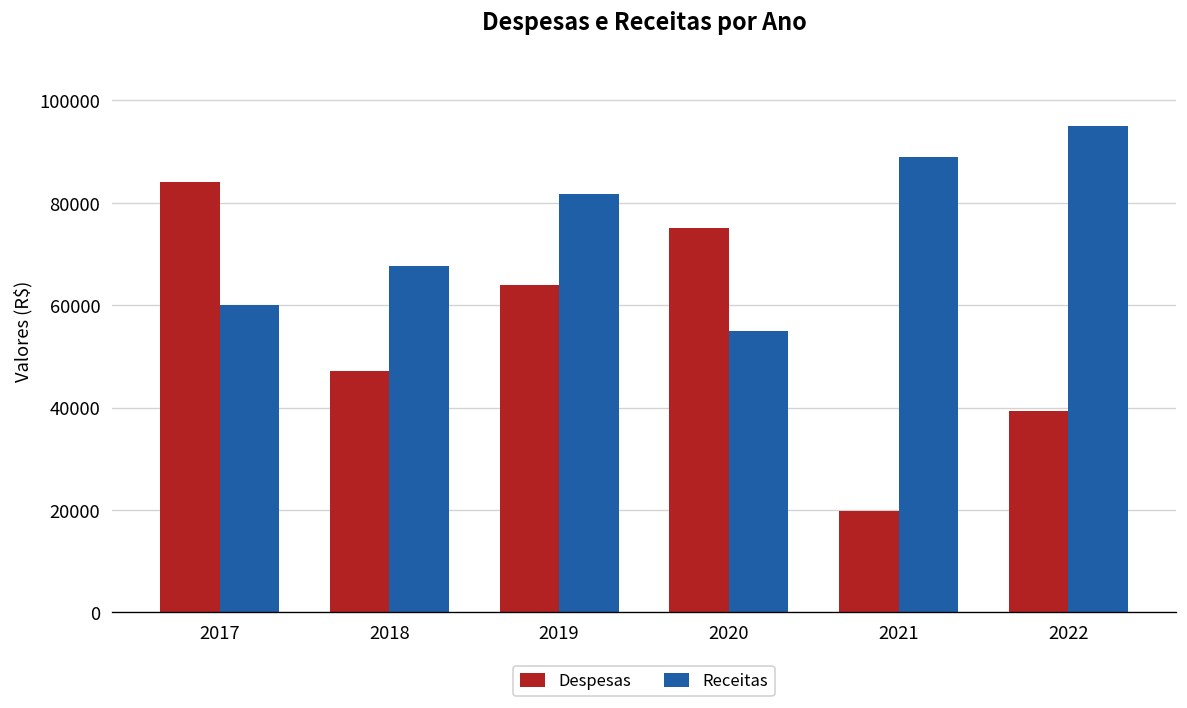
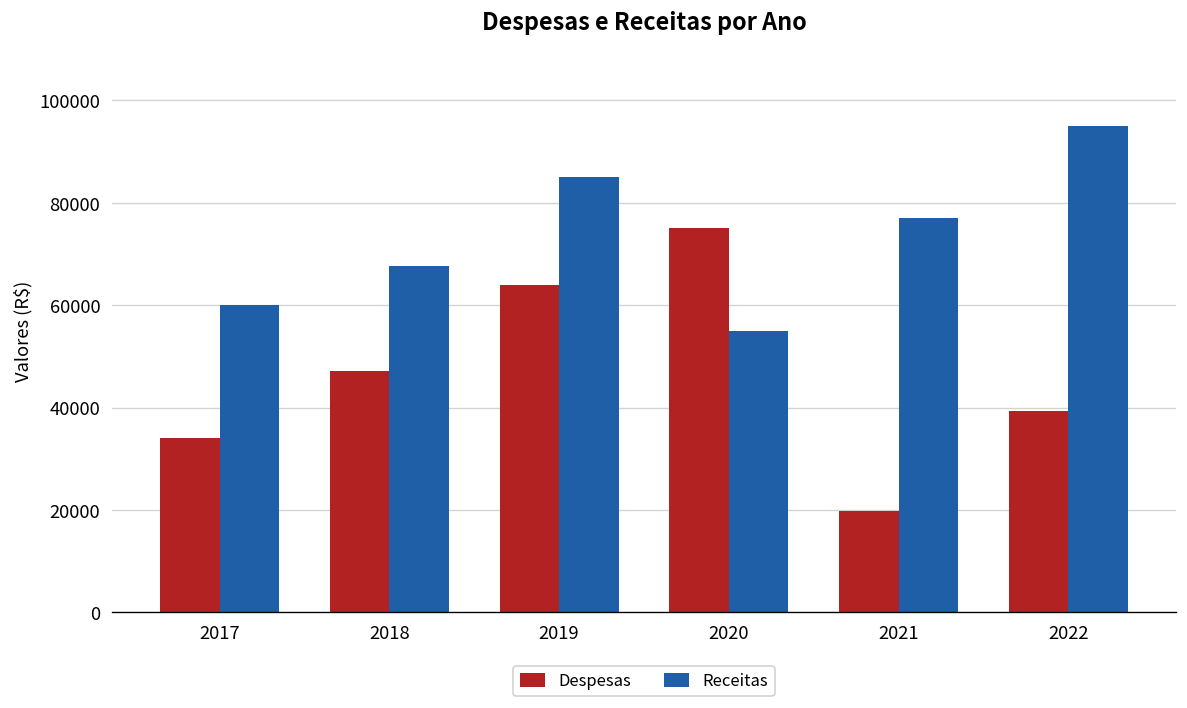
Despesas, 2017: 84000 -> 34000
Receitas, 2019: 82000 -> 85000
Receitas, 2021: 89000 -> 77000
